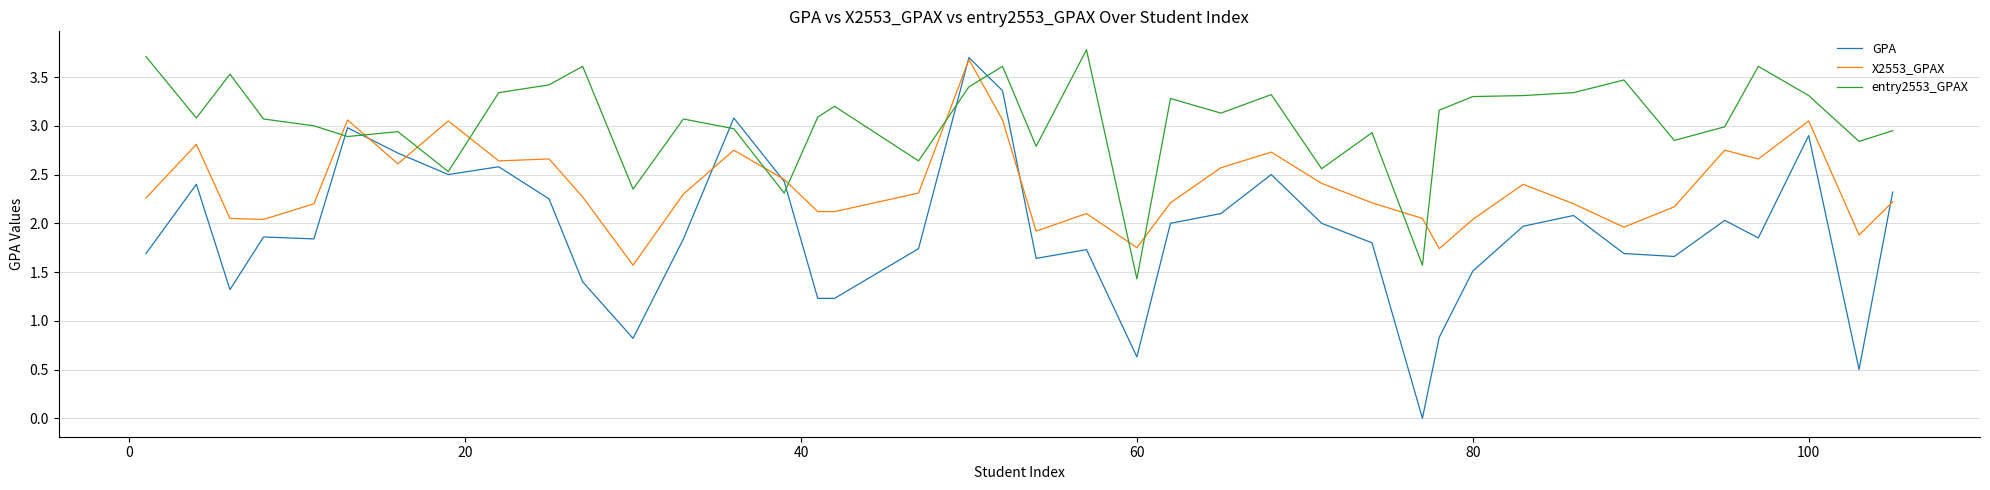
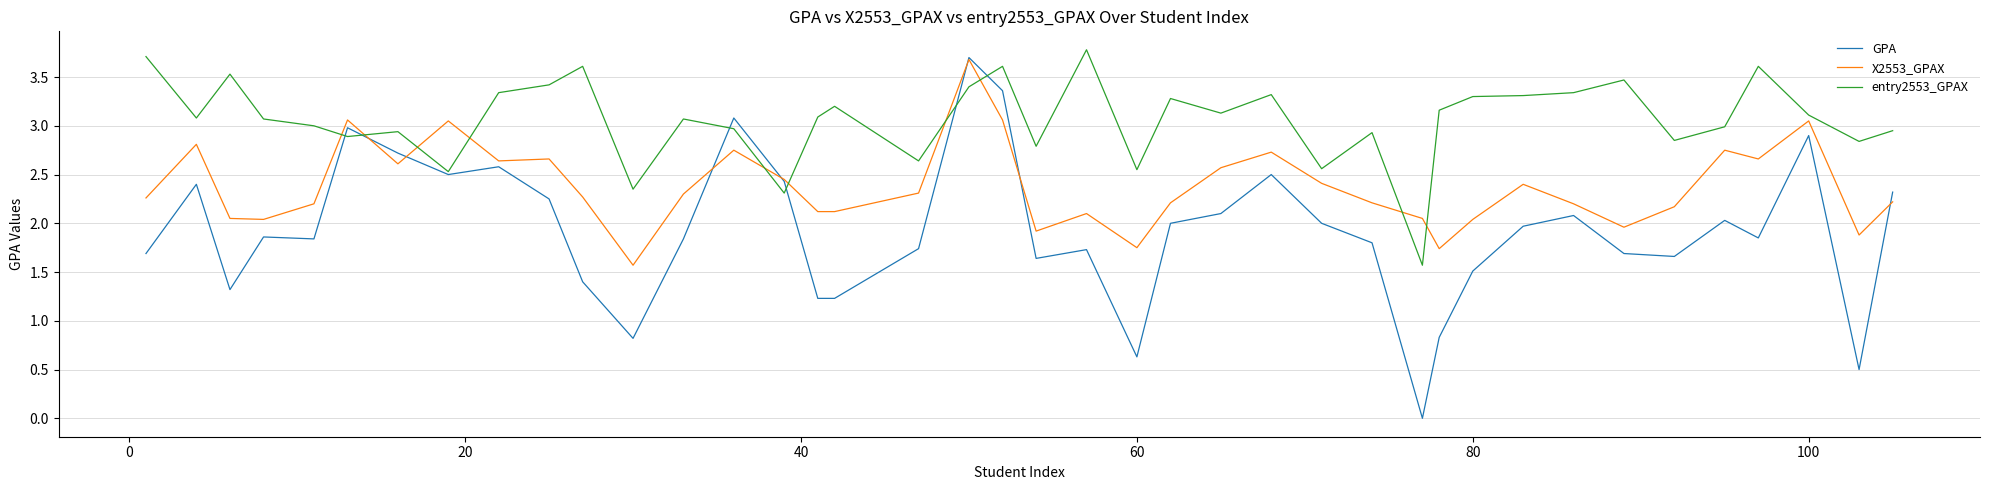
entry2553_GPAX, 60: 1.4 -> 2.6
entry2553_GPAX, 100: 3.3 -> 3.1
